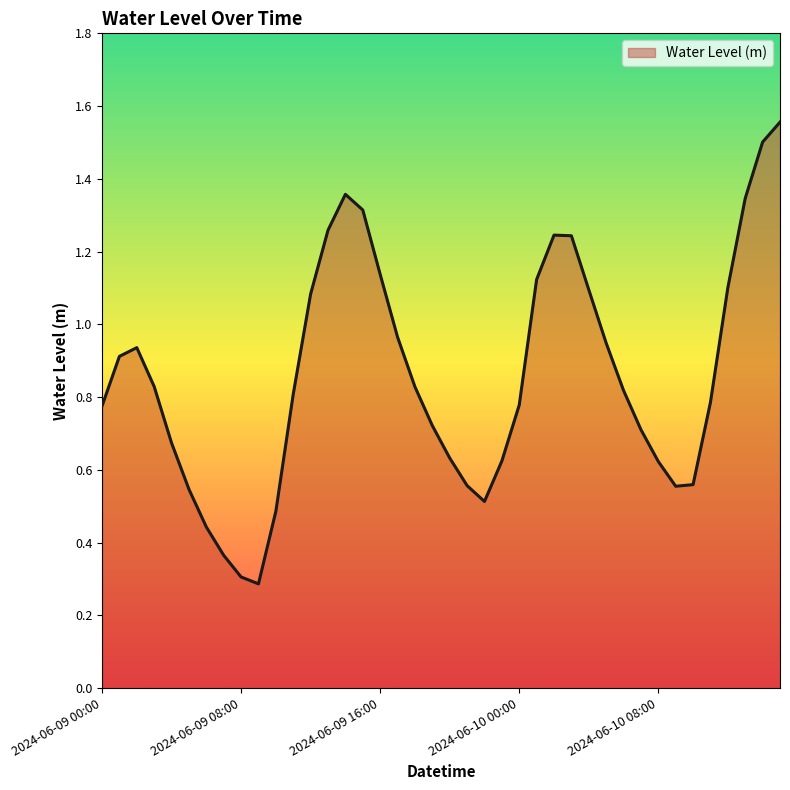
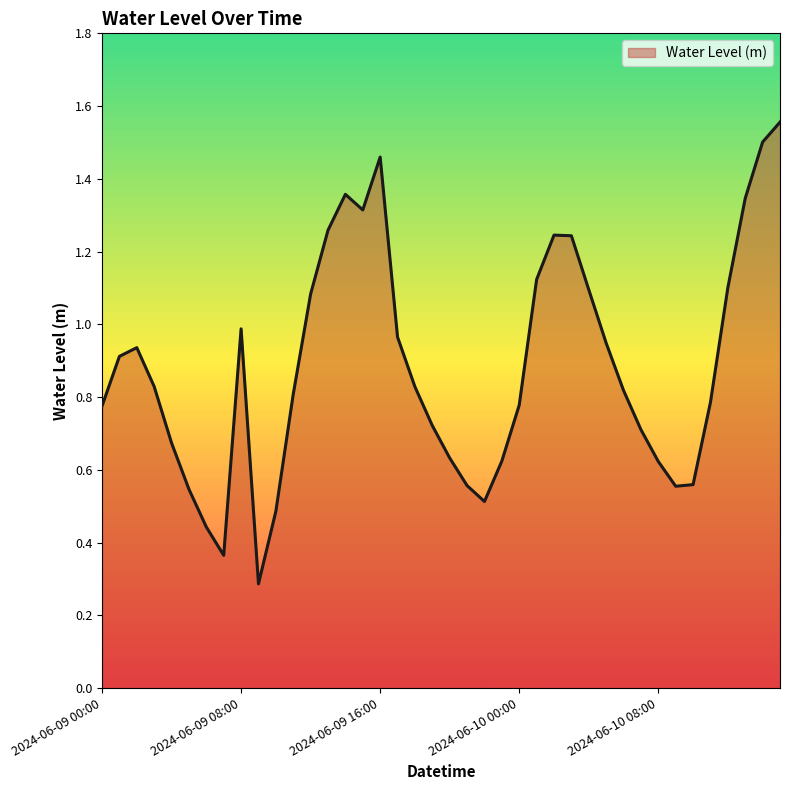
2024-06-09 08:00: 0.31 -> 0.99
2024-06-09 16:00: 1.14 -> 1.46
